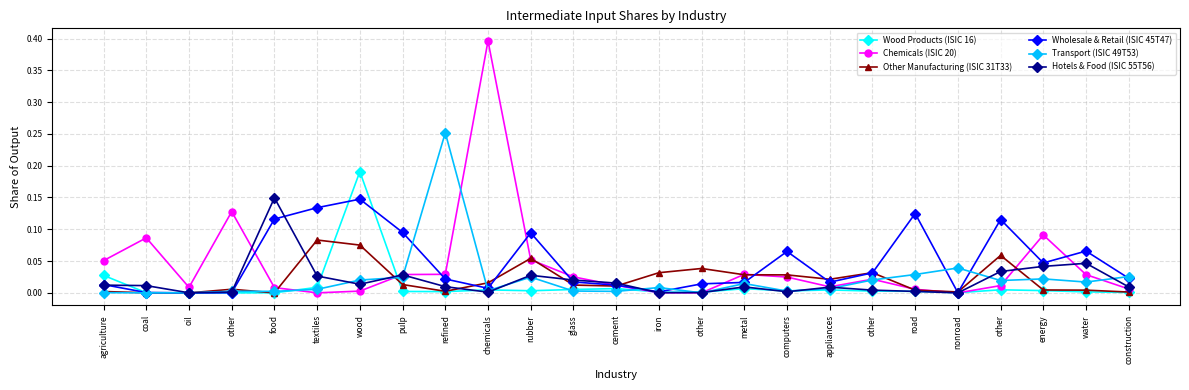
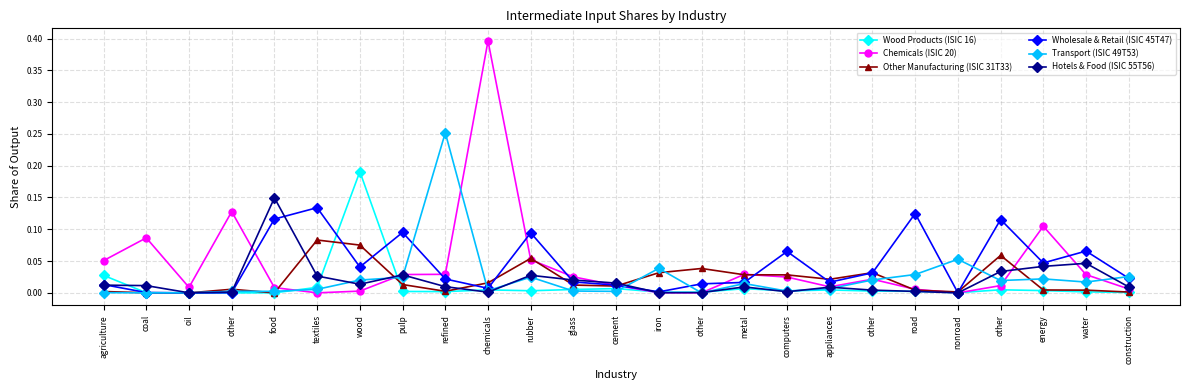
Wholesale & Retail (ISIC 45T47), wood: 0.15 -> 0.04
Transport (ISIC 49T53), iron: 0.01 -> 0.04
Transport (ISIC 49T53), nonroad: 0.04 -> 0.05
Chemicals (ISIC 20), energy: 0.09 -> 0.10
